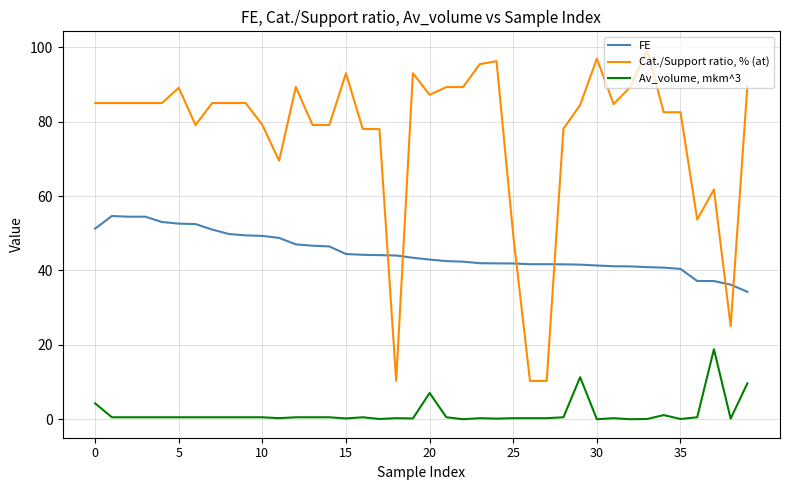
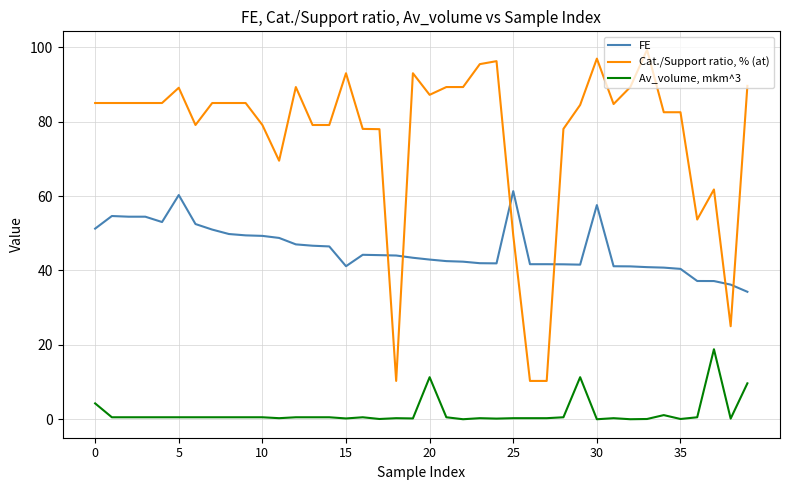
FE, 5: 53 -> 60
FE, 15: 44 -> 41
Av_volume, mkm^3, 20: 7 -> 11
FE, 25: 42 -> 61
FE, 30: 41 -> 58
